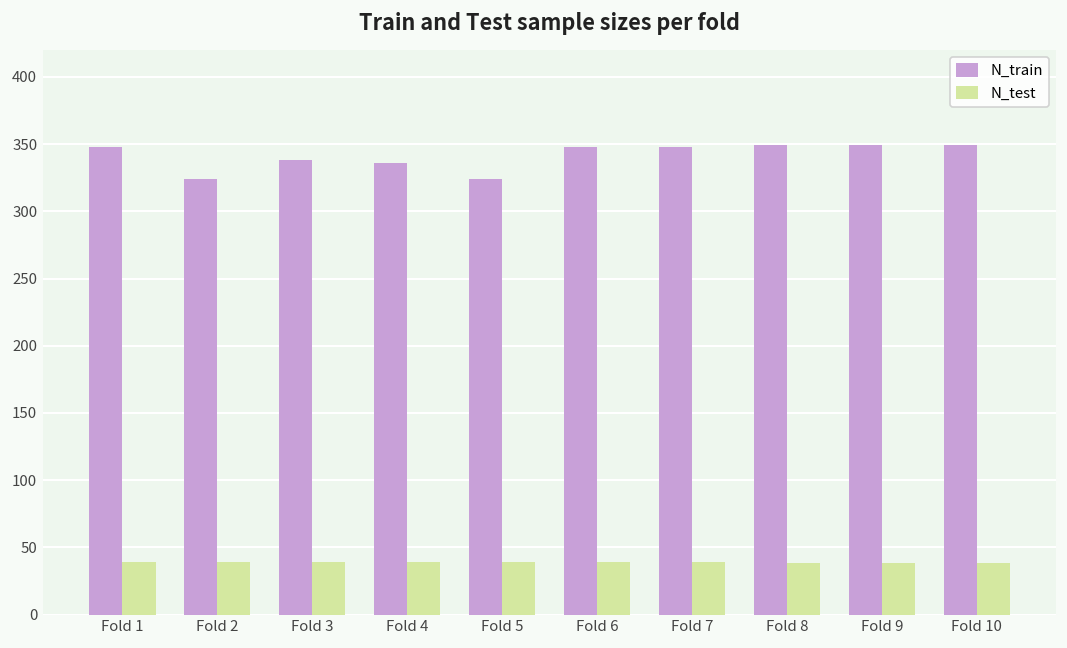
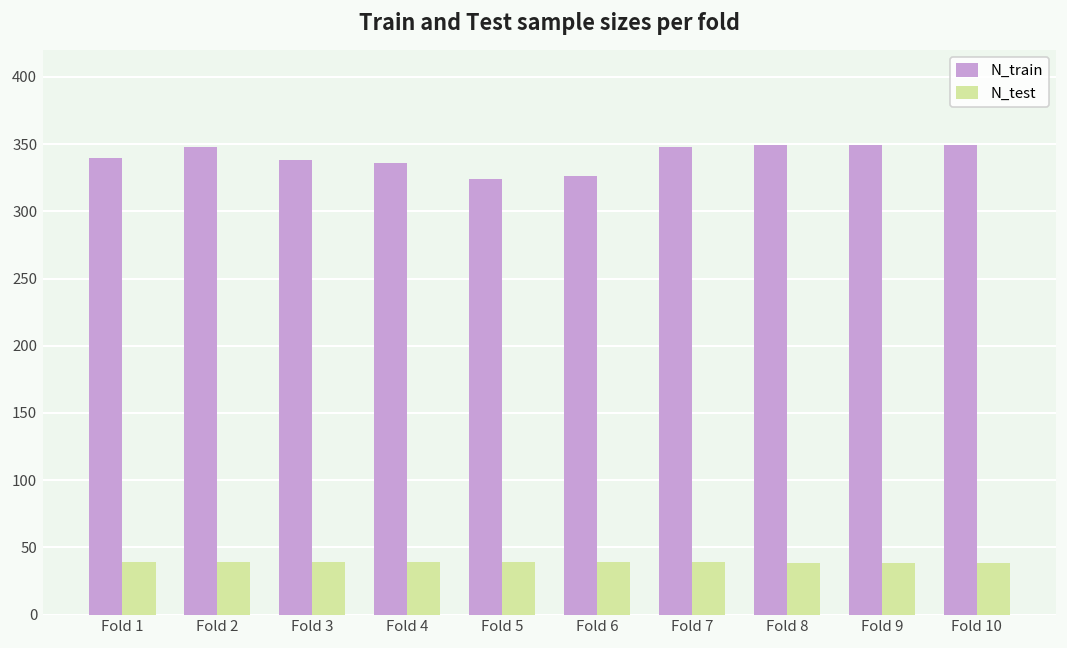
N_train, Fold 1: 348 -> 340
N_train, Fold 2: 324 -> 348
N_train, Fold 6: 348 -> 326
